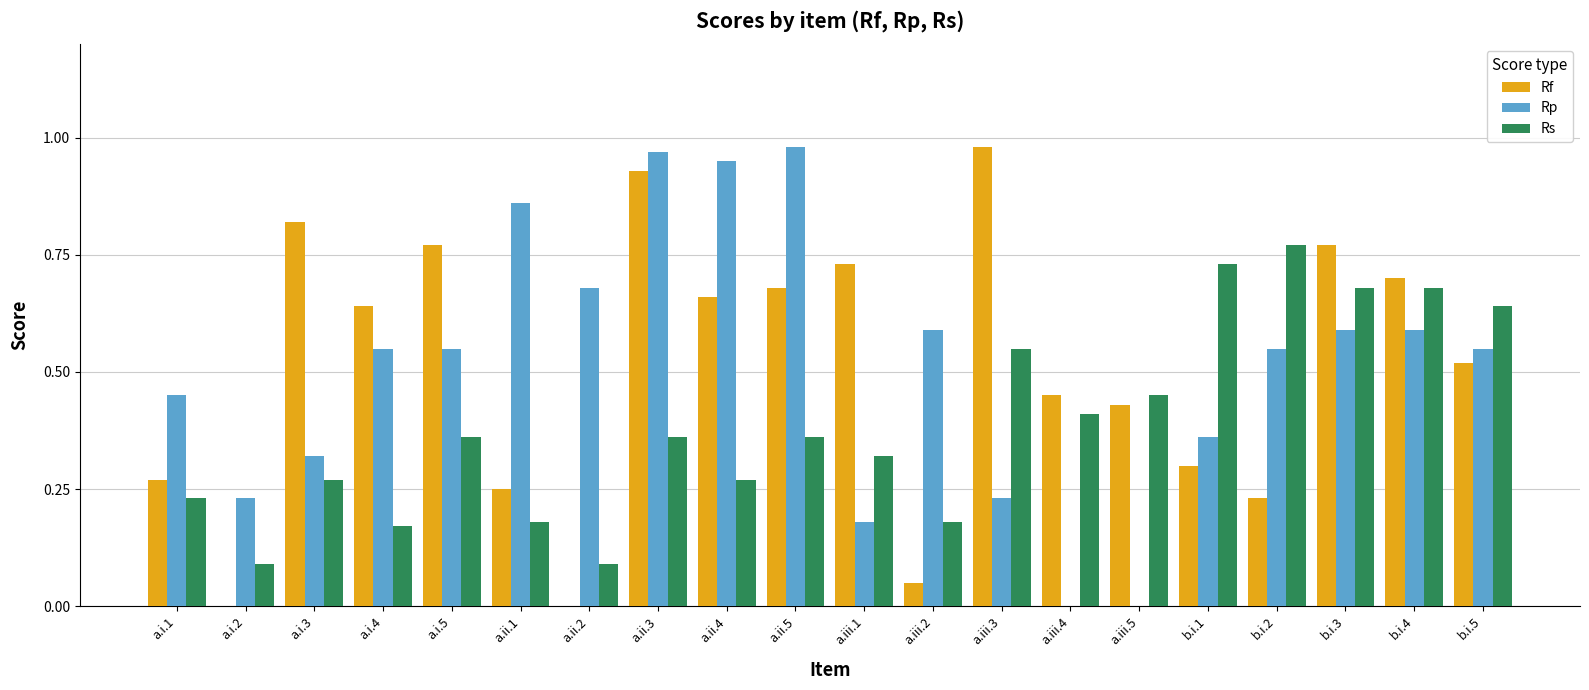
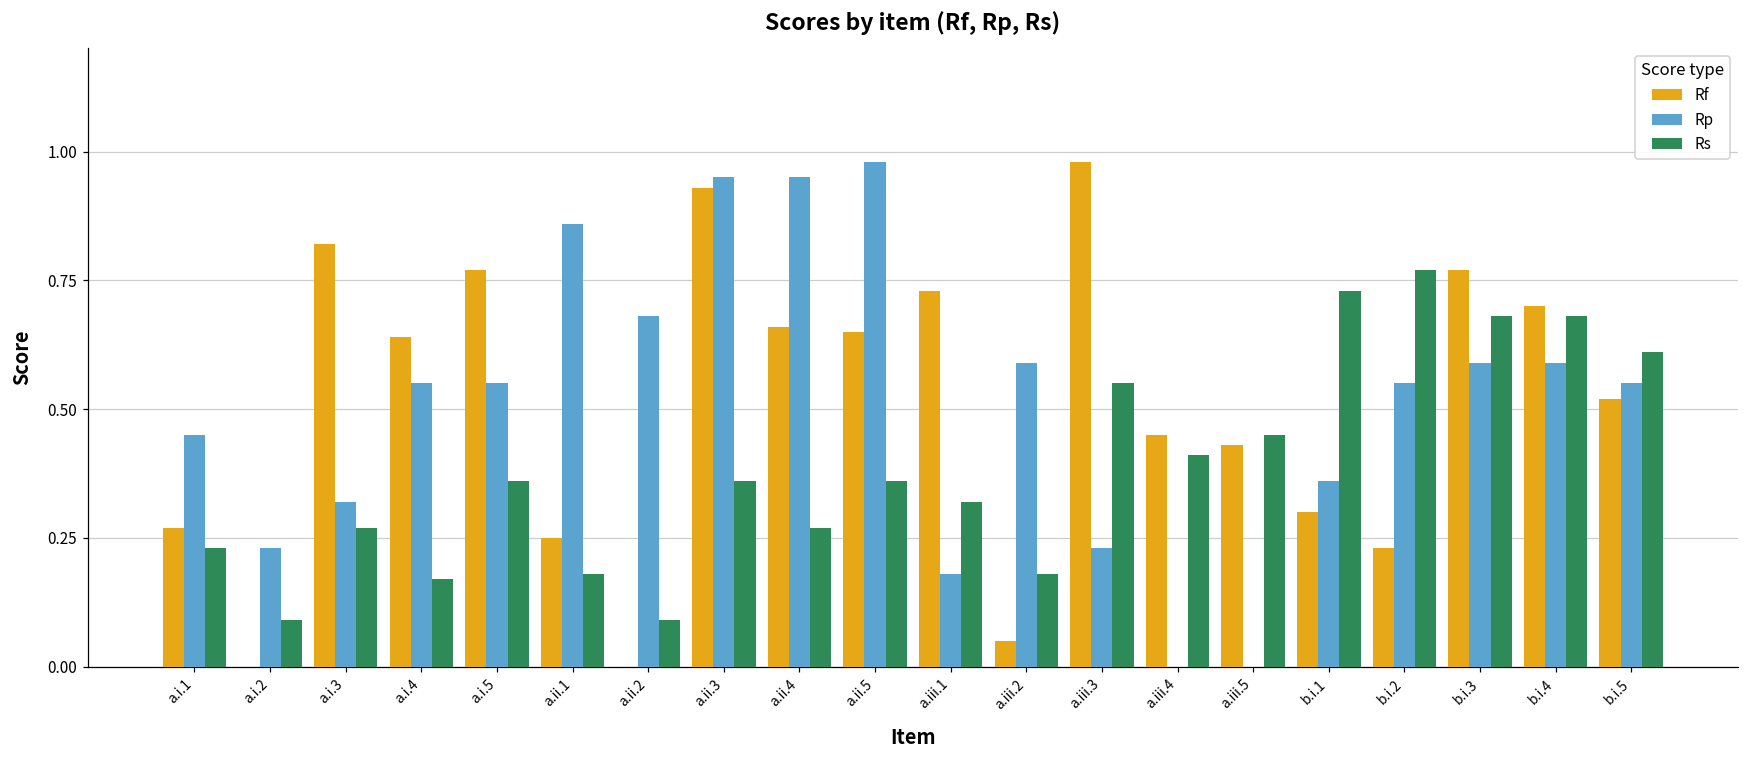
Rp, a.ii.3: 0.97 -> 0.95
Rf, a.ii.5: 0.68 -> 0.65
Rs, b.i.5: 0.64 -> 0.61
